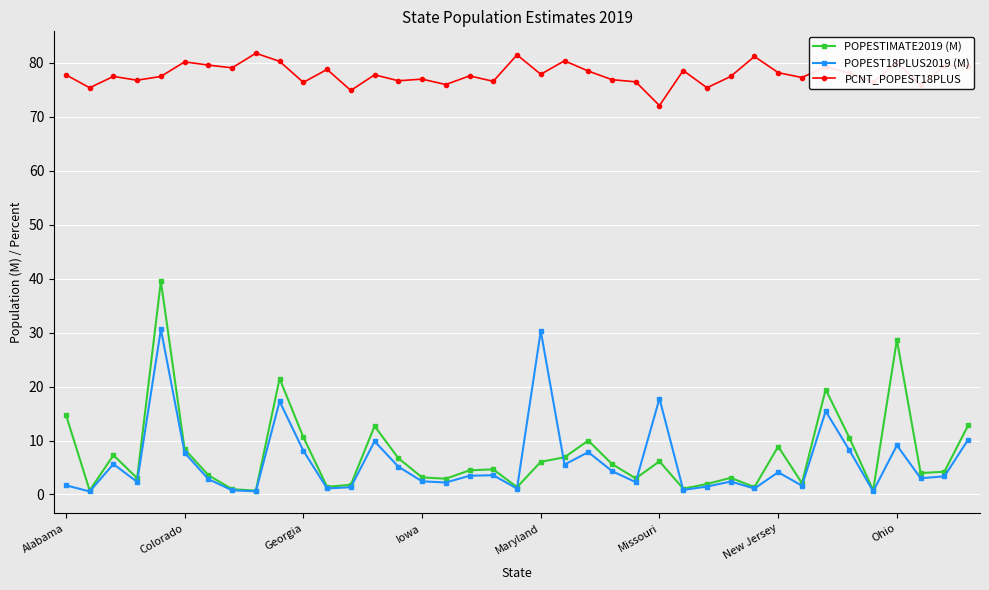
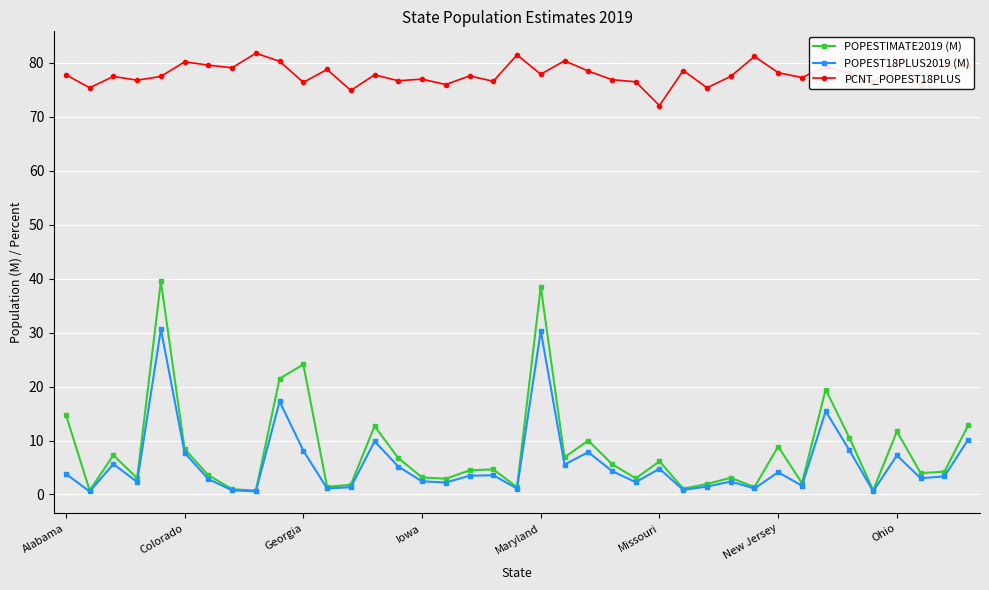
POPEST18PLUS2019 (M), Alabama: 2 -> 4
POPESTIMATE2019 (M), Georgia: 11 -> 24
POPESTIMATE2019 (M), Maryland: 6 -> 39
POPEST18PLUS2019 (M), Missouri: 18 -> 5
POPESTIMATE2019 (M), Ohio: 29 -> 12
POPEST18PLUS2019 (M), Ohio: 9 -> 7
